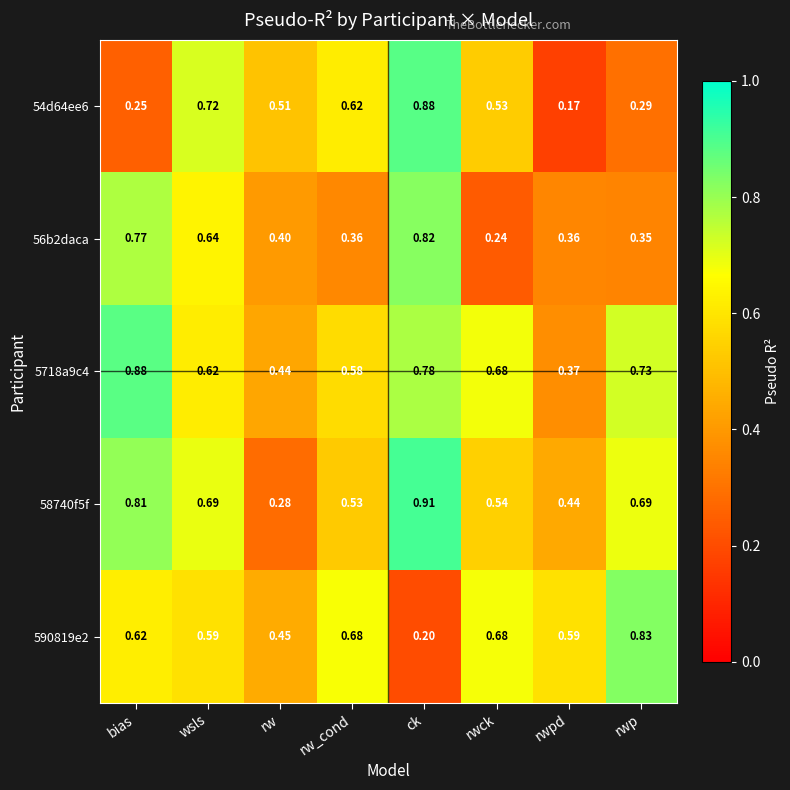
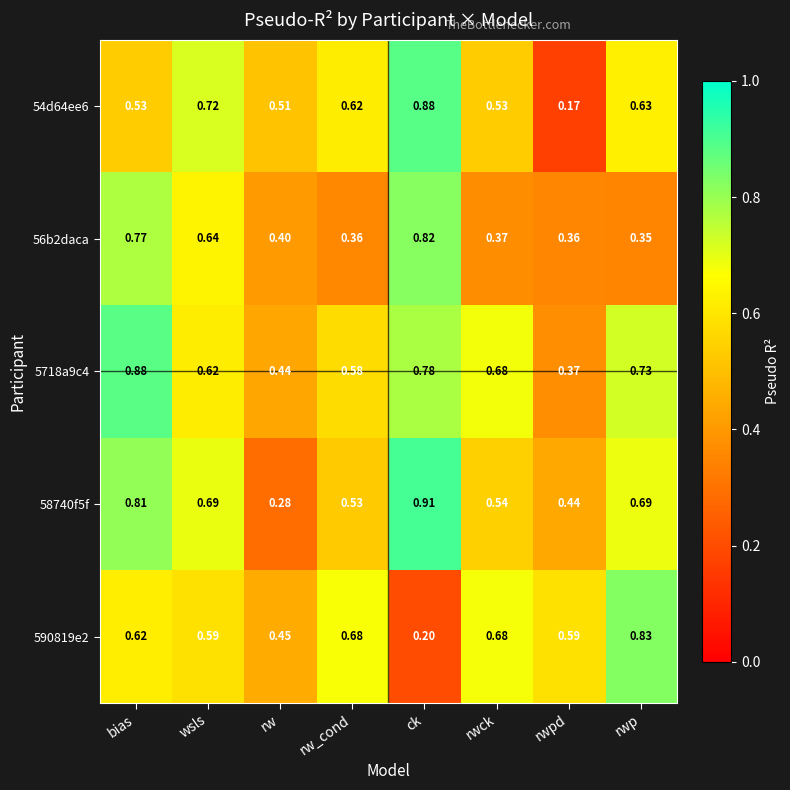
54d64ee6, bias: 0.25 -> 0.53
54d64ee6, rwp: 0.29 -> 0.63
56b2daca, rwck: 0.24 -> 0.37
